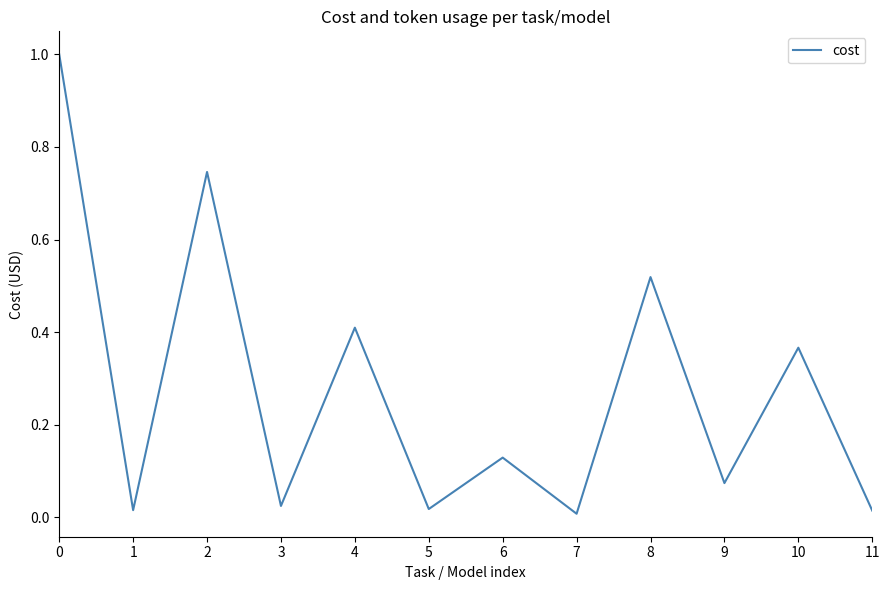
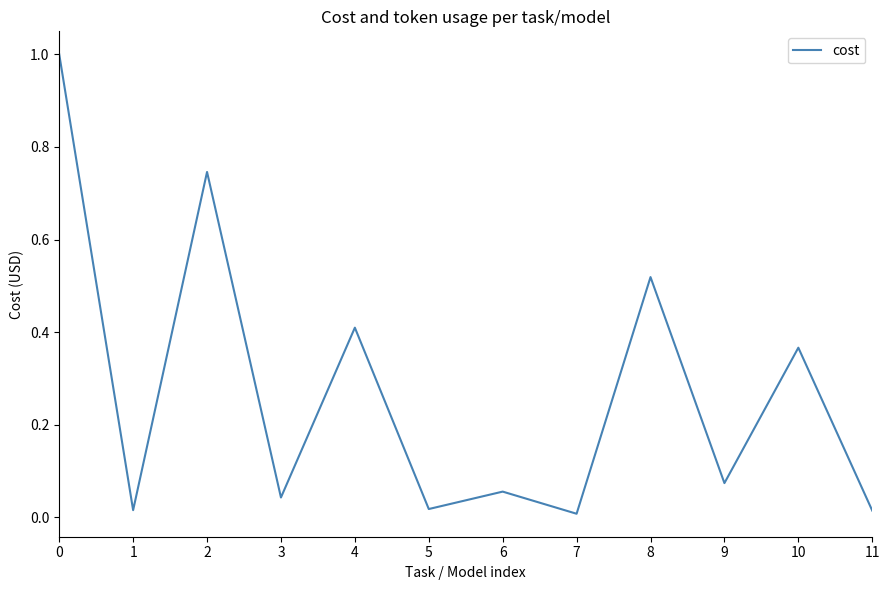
3: 0.02 -> 0.04
6: 0.13 -> 0.06
